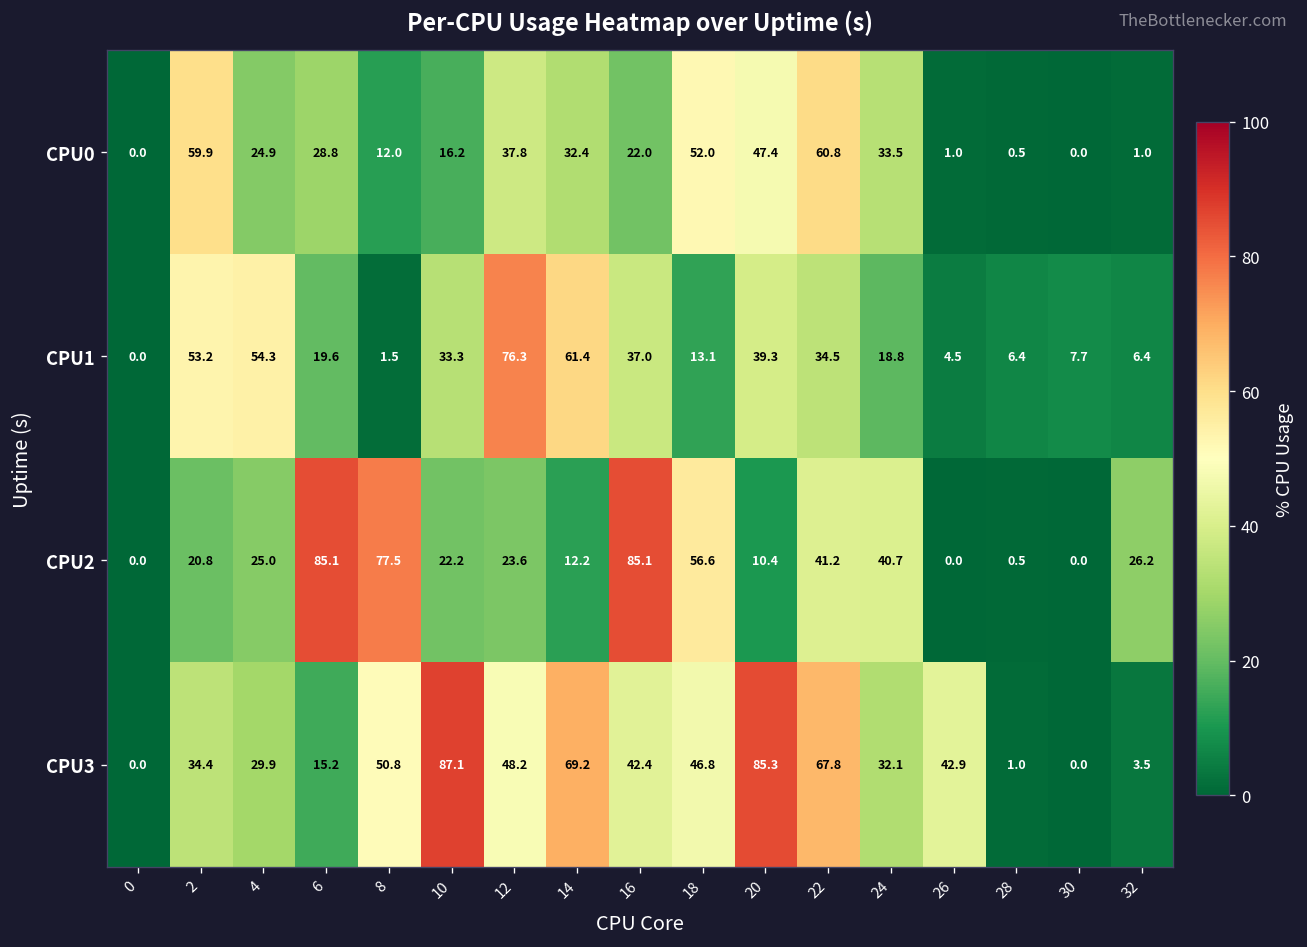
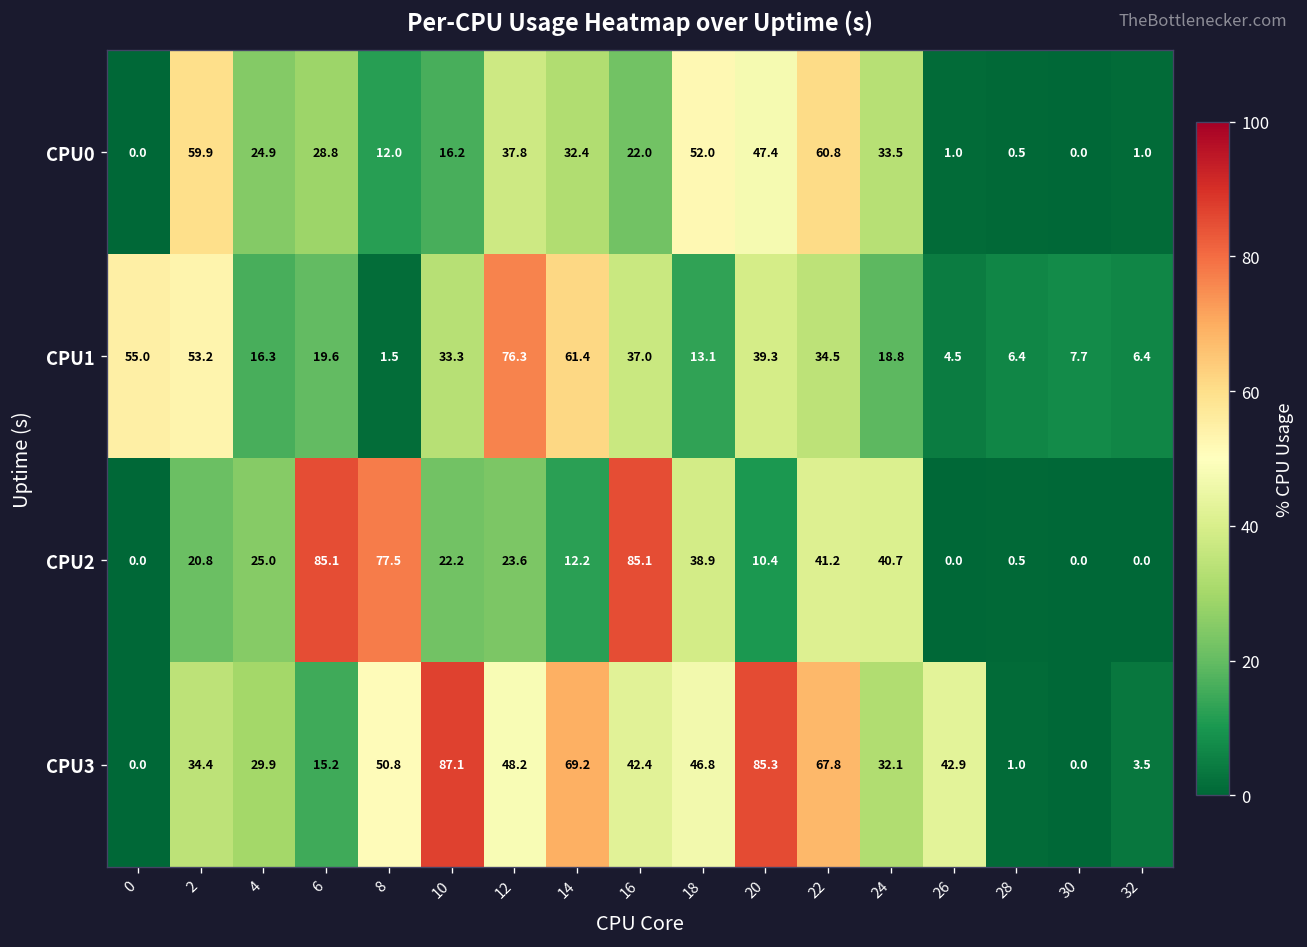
CPU1, 0: 0.0 -> 55.0
CPU1, 4: 54.3 -> 16.3
CPU2, 18: 56.6 -> 38.9
CPU2, 32: 26.2 -> 0.0
